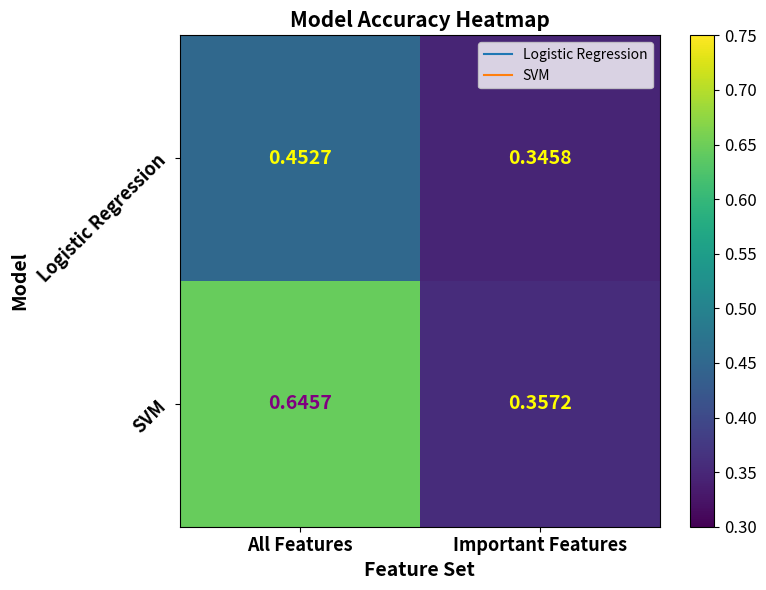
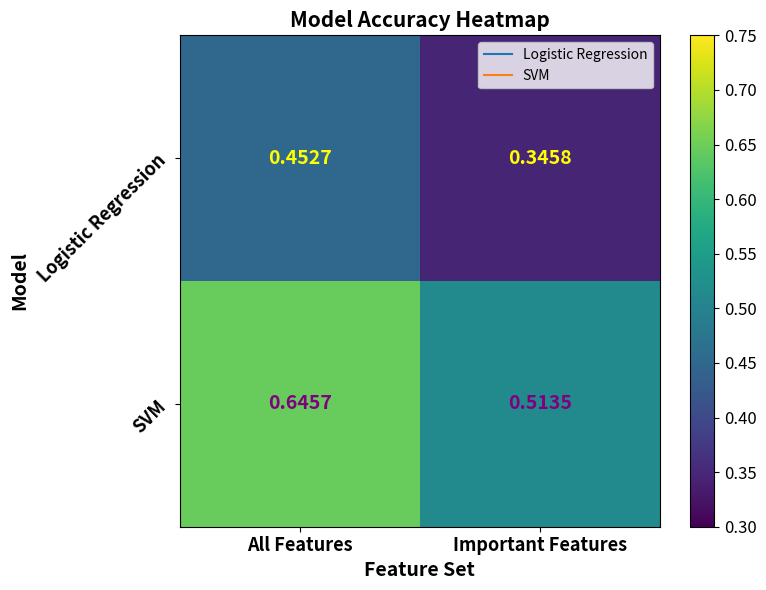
SVM, Important Features: 0.3572 -> 0.5135
